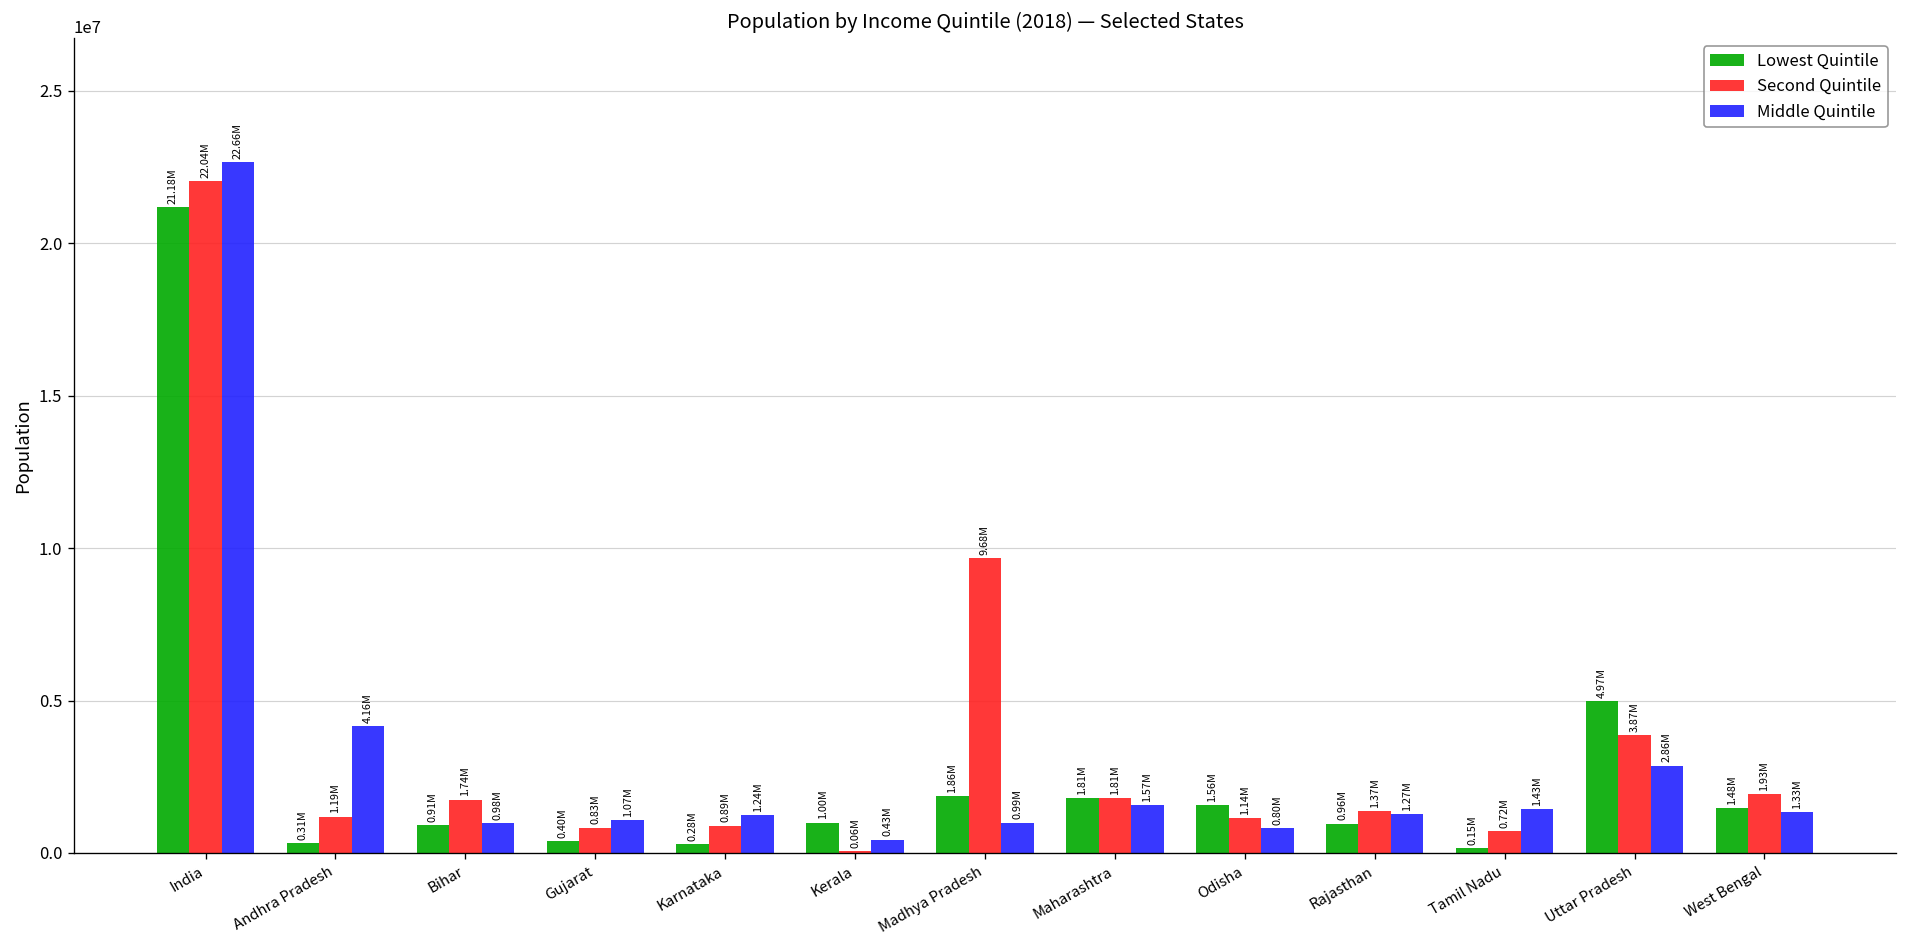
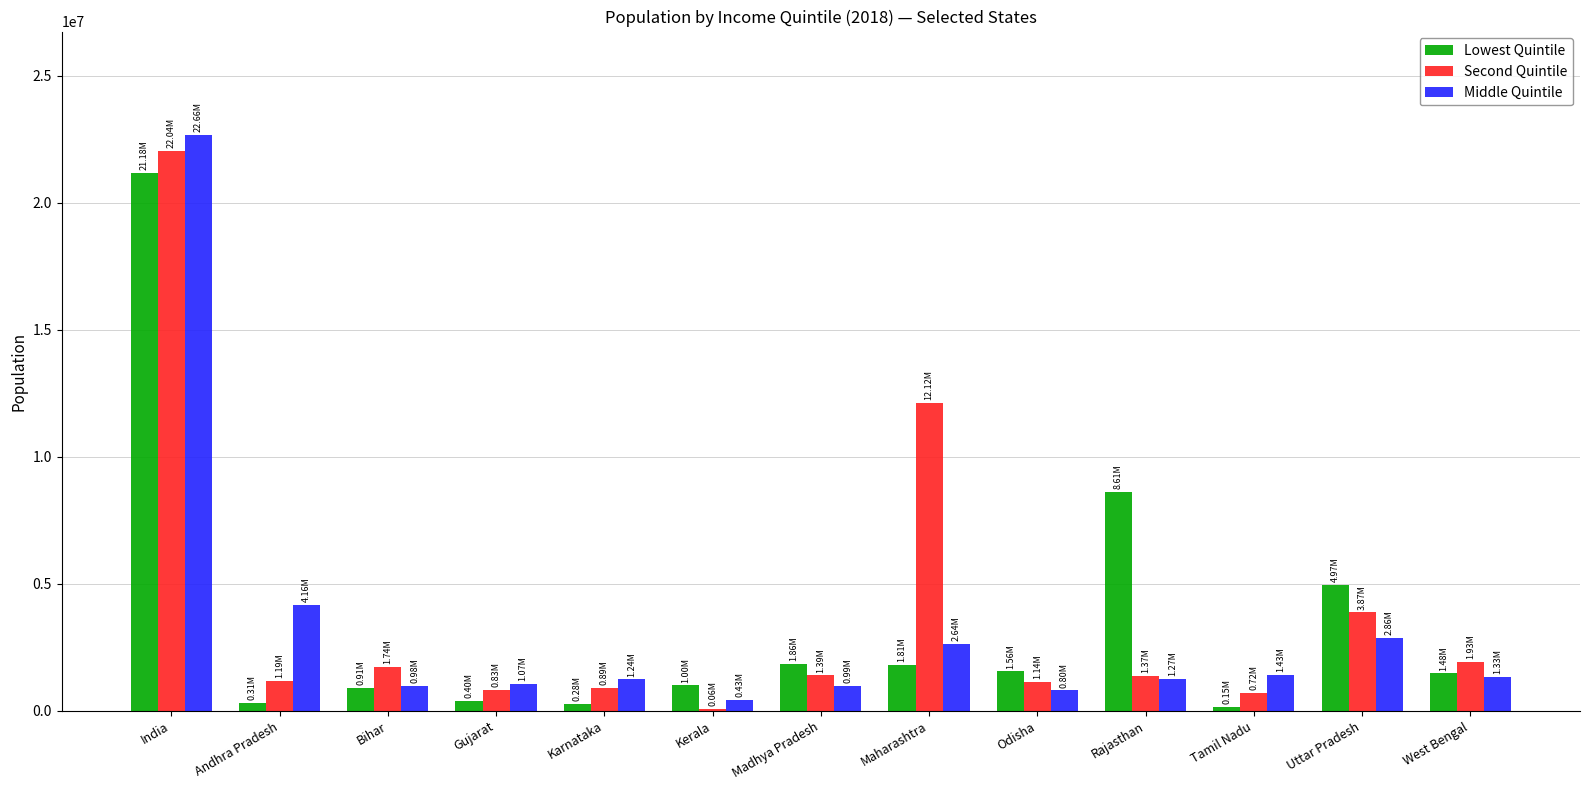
Second Quintile, Madhya Pradesh: 9.68M -> 1.39M
Second Quintile, Maharashtra: 1.81M -> 12.12M
Middle Quintile, Maharashtra: 1.57M -> 2.64M
Lowest Quintile, Rajasthan: 0.96M -> 8.61M
